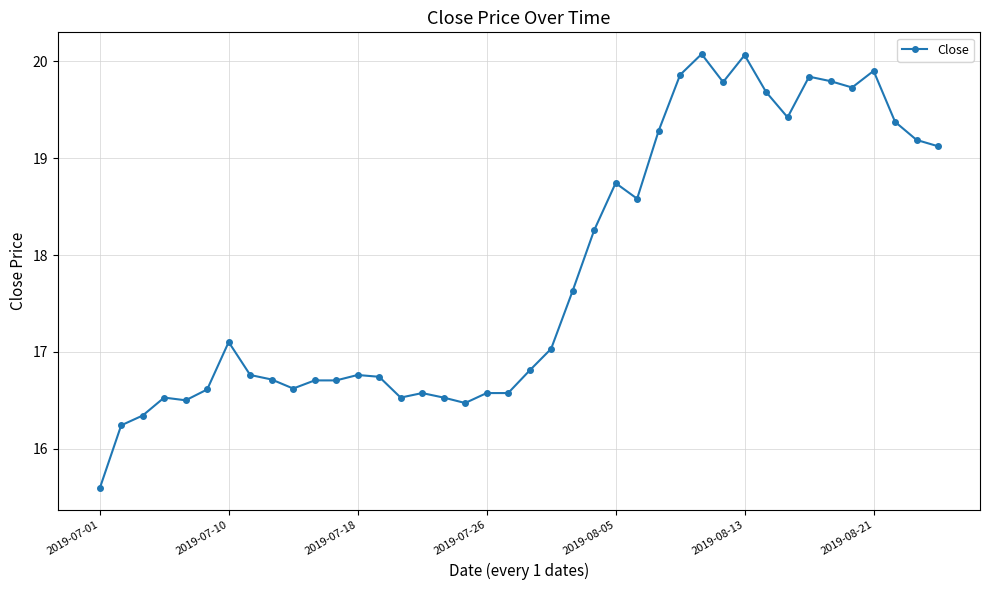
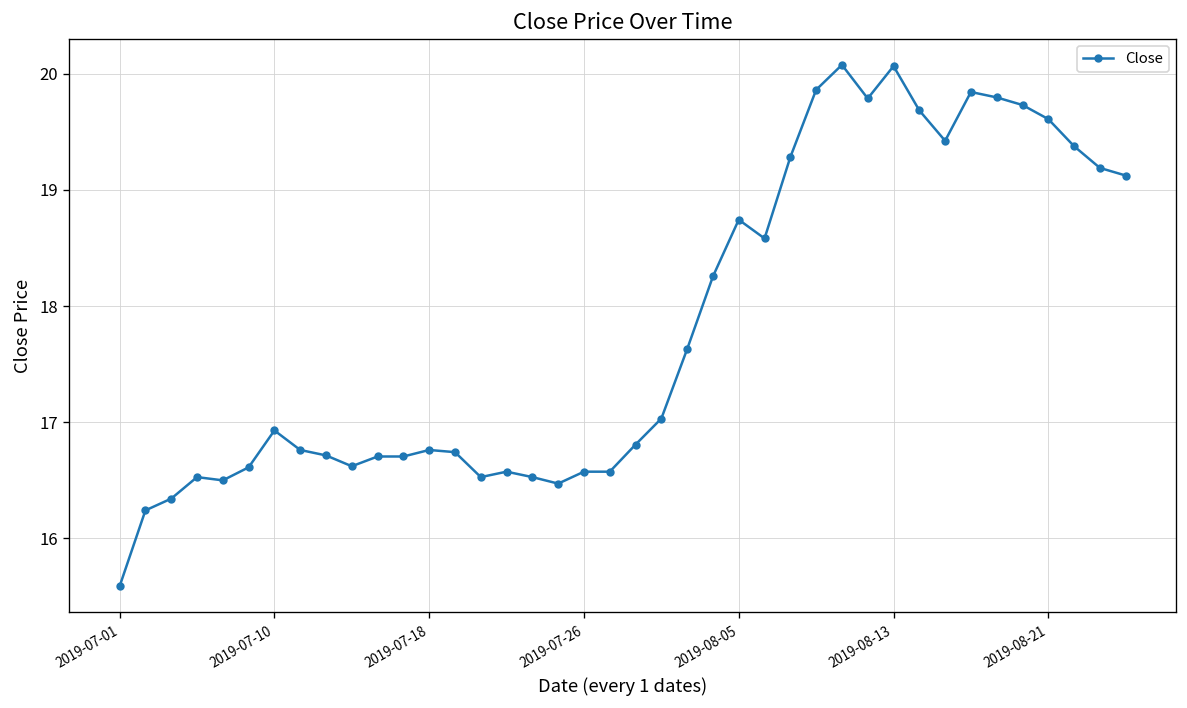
2019-07-10: 17.1 -> 16.9
2019-08-21: 19.9 -> 19.6
